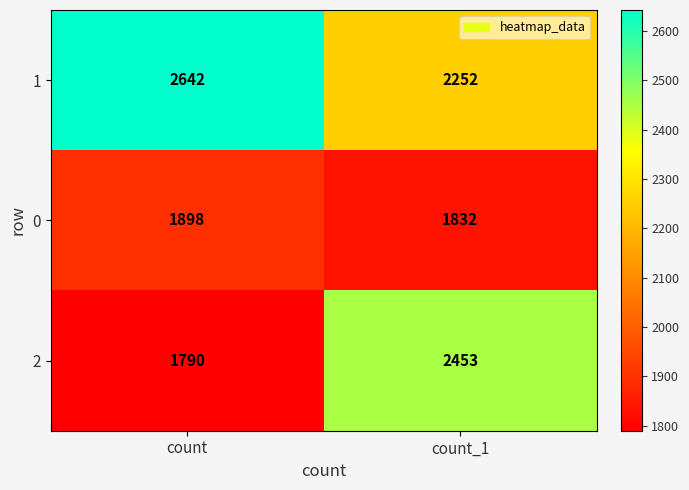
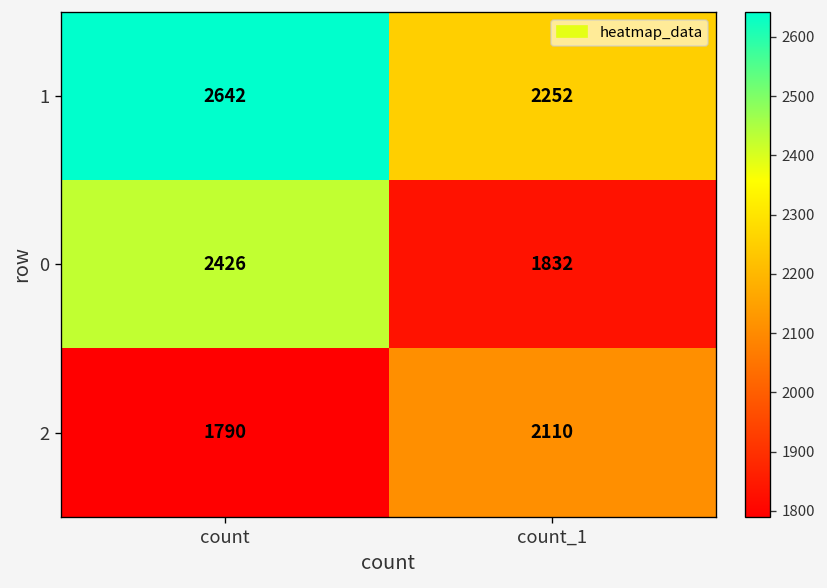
0, count: 1898 -> 2426
2, count_1: 2453 -> 2110
